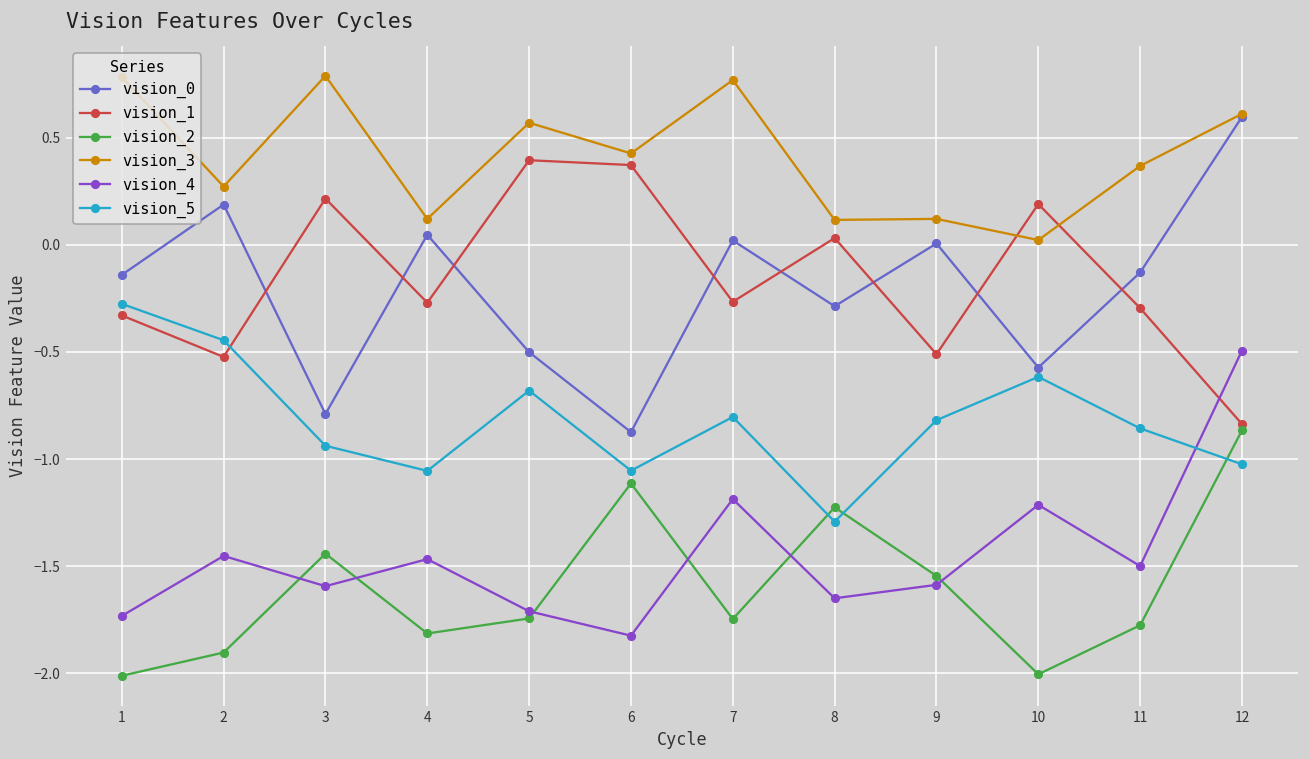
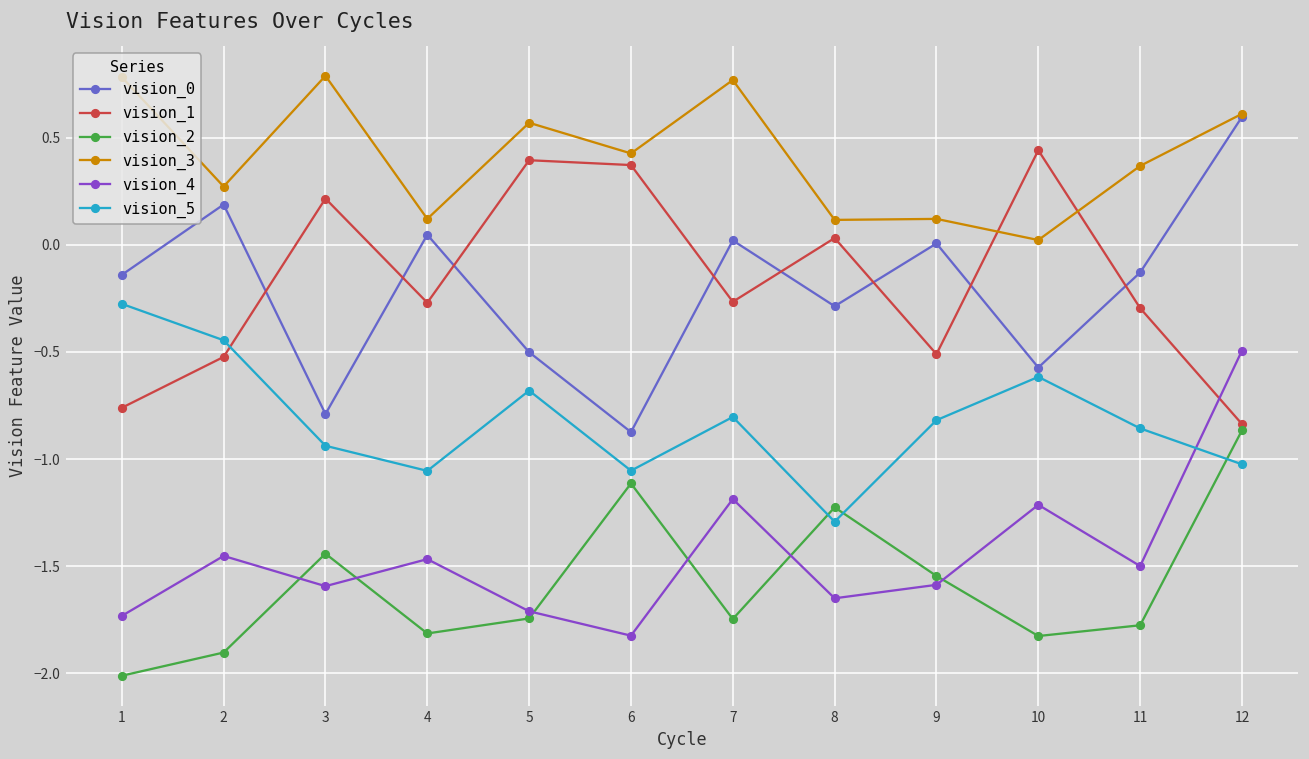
vision_1, 1: -0.33 -> -0.76
vision_1, 10: 0.19 -> 0.44
vision_2, 10: -2.00 -> -1.83
